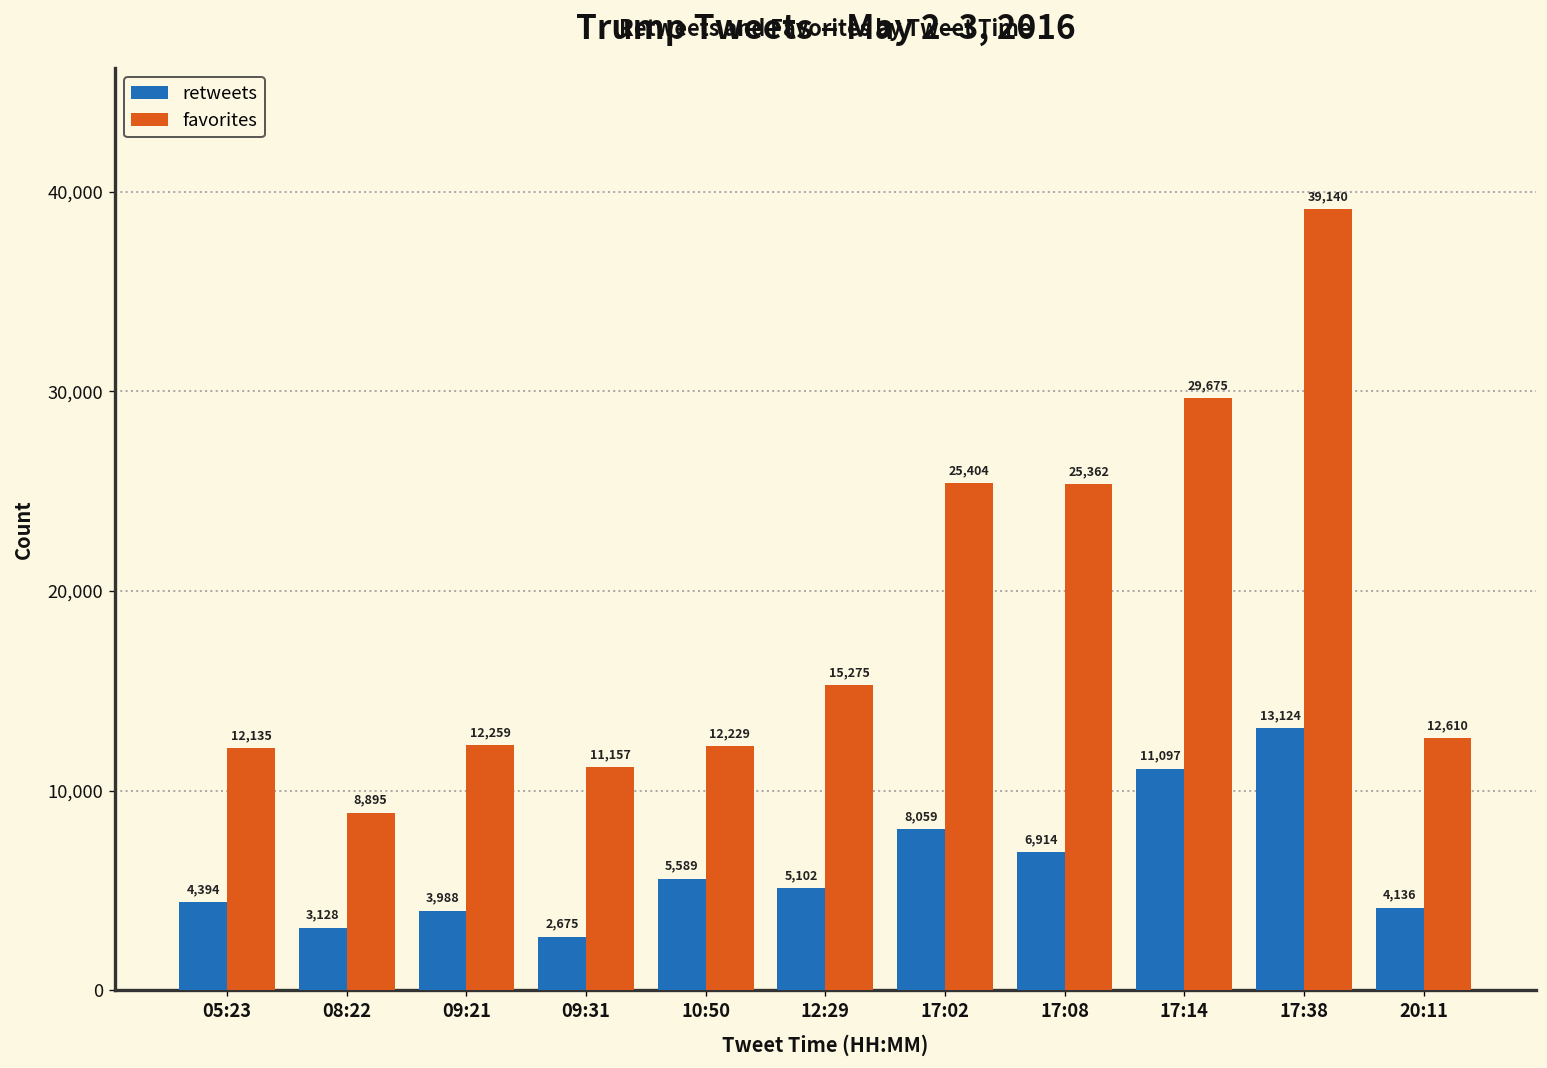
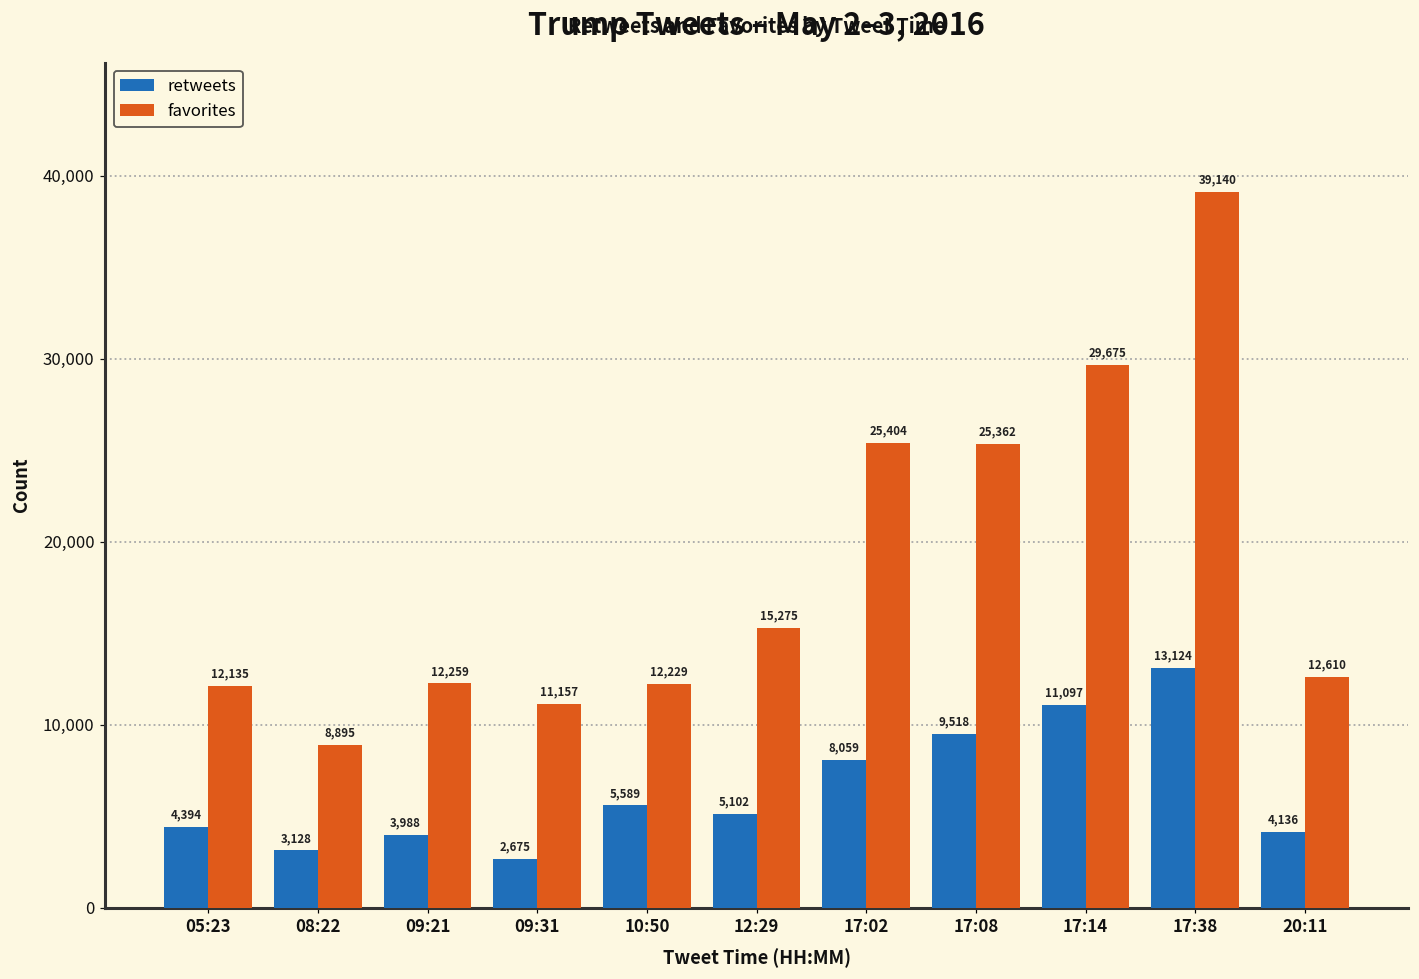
retweets, 17:08: 6,914 -> 9,518
